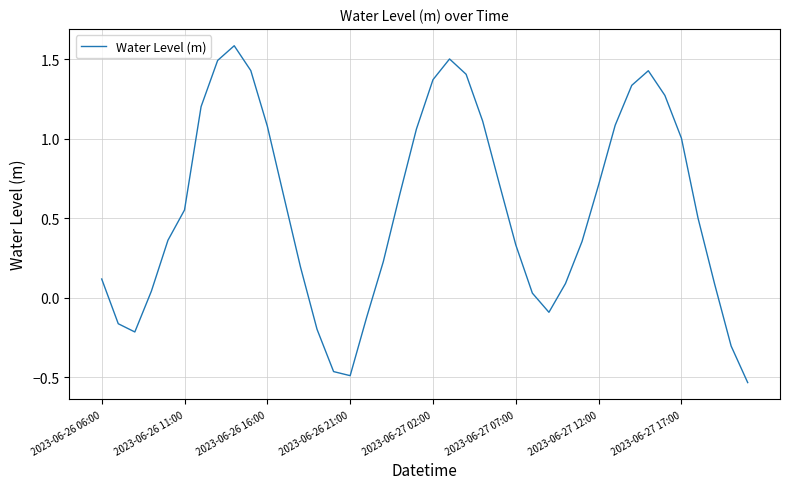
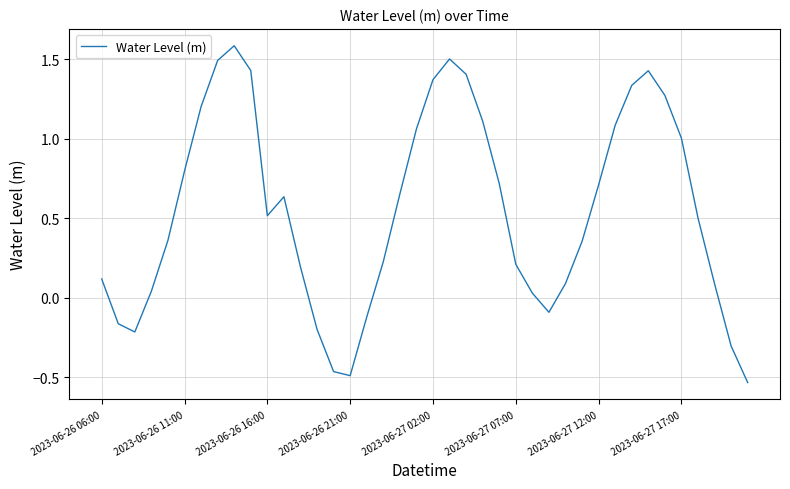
2023-06-26 11:00: 0.55 -> 0.80
2023-06-26 16:00: 1.08 -> 0.52
2023-06-27 07:00: 0.33 -> 0.21
